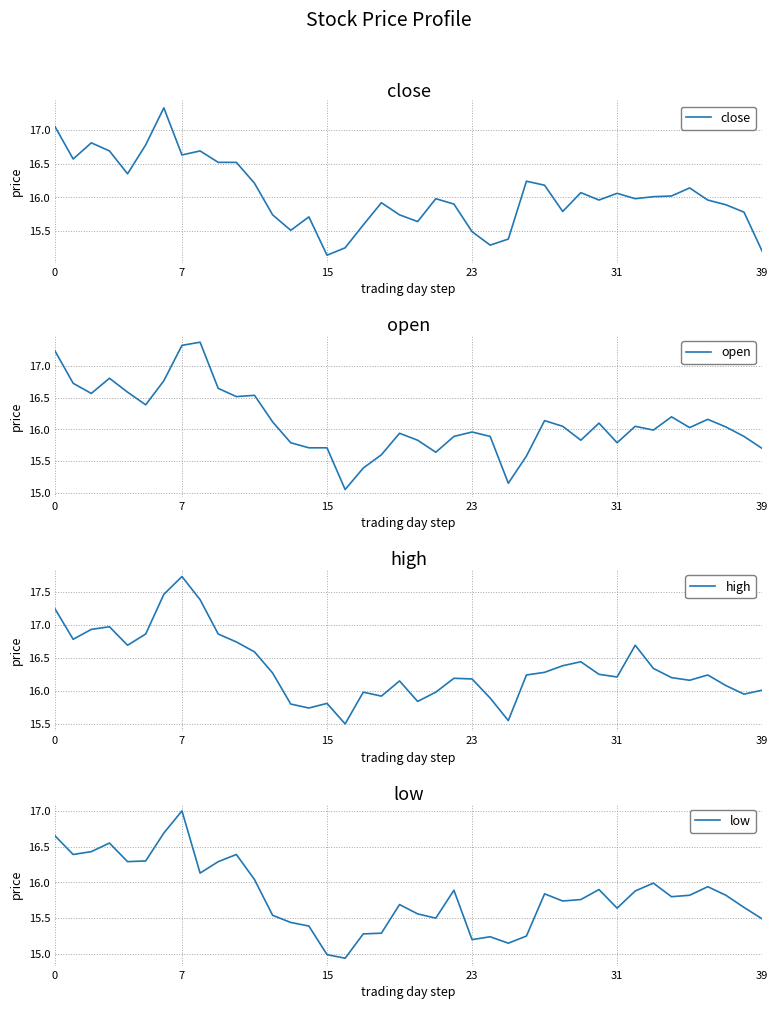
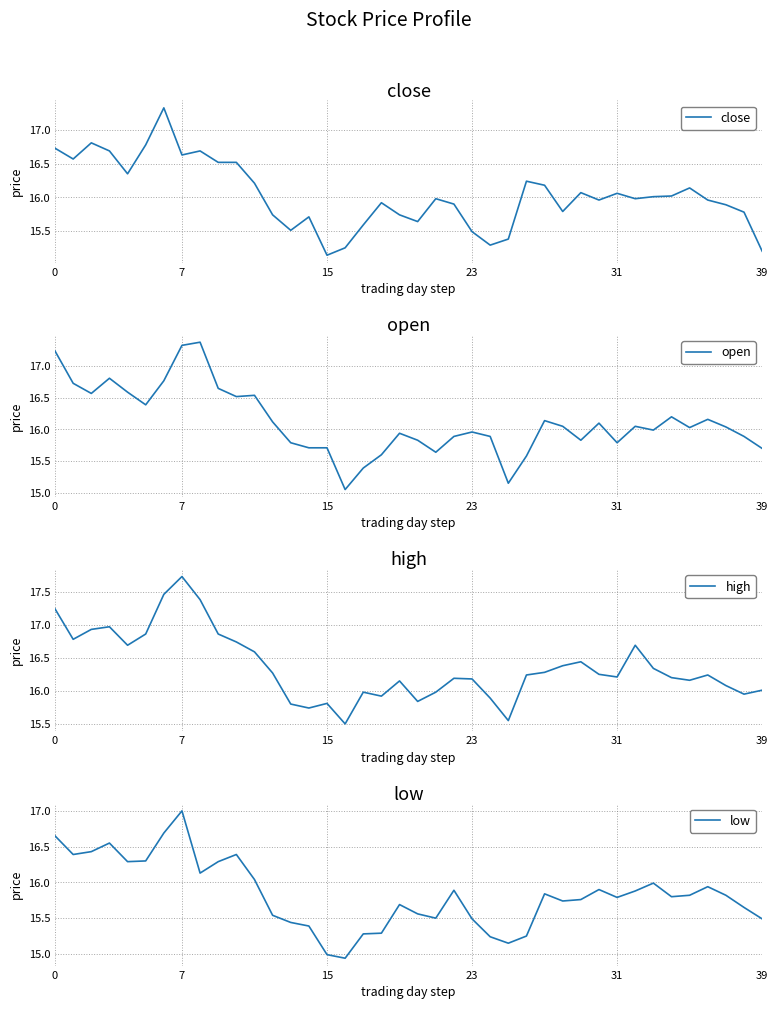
close, 0: 17.1 -> 16.7
low, 23: 15.2 -> 15.5
low, 31: 15.6 -> 15.8
